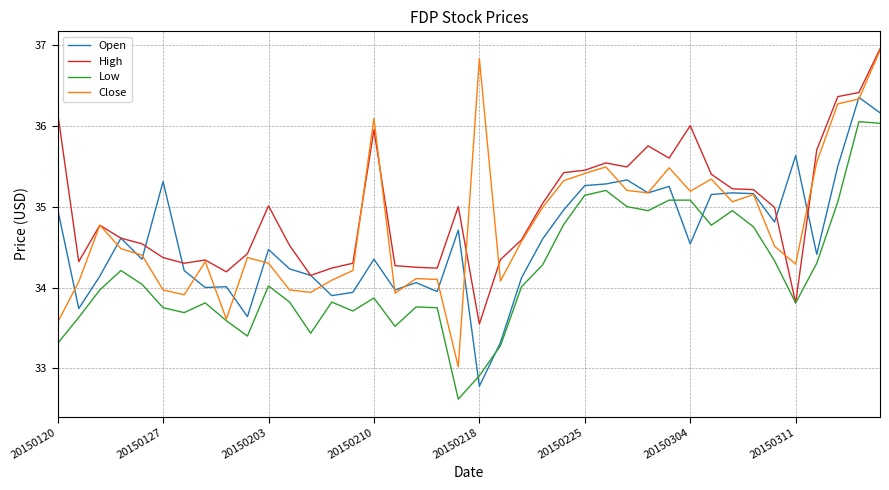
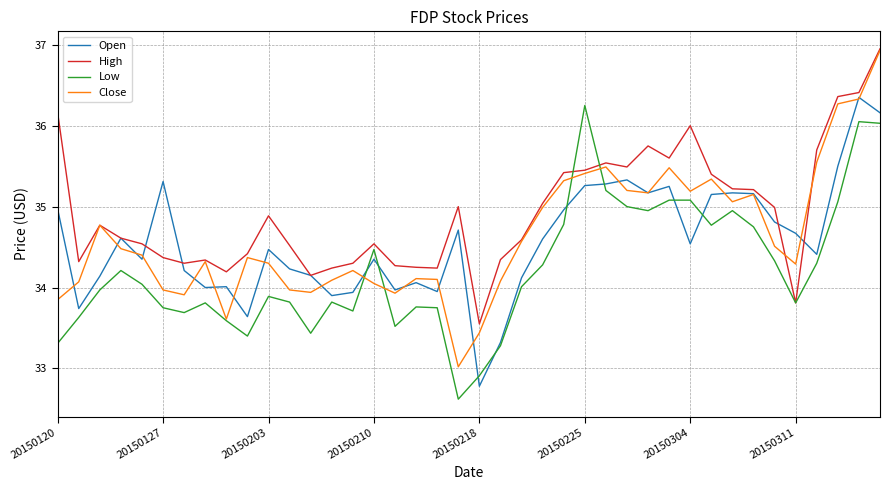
Close, 20150120: 33.6 -> 33.9
High, 20150203: 35.0 -> 34.9
Low, 20150203: 34.0 -> 33.9
High, 20150210: 36.0 -> 34.5
Low, 20150210: 33.9 -> 34.5
Close, 20150210: 36.1 -> 34.1
Close, 20150218: 36.8 -> 33.4
Low, 20150225: 35.1 -> 36.3
Open, 20150311: 35.6 -> 34.7
